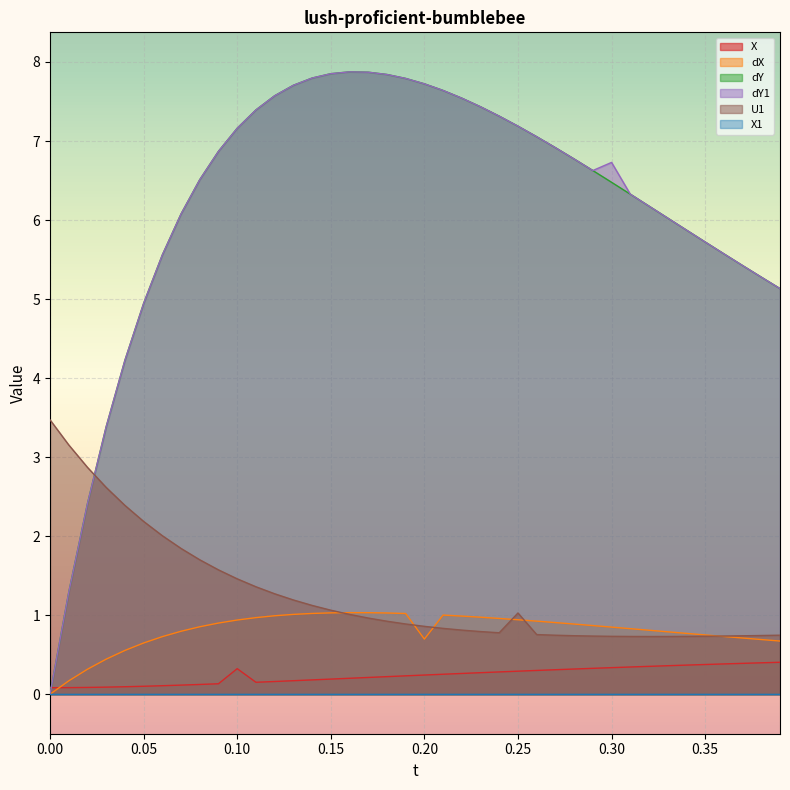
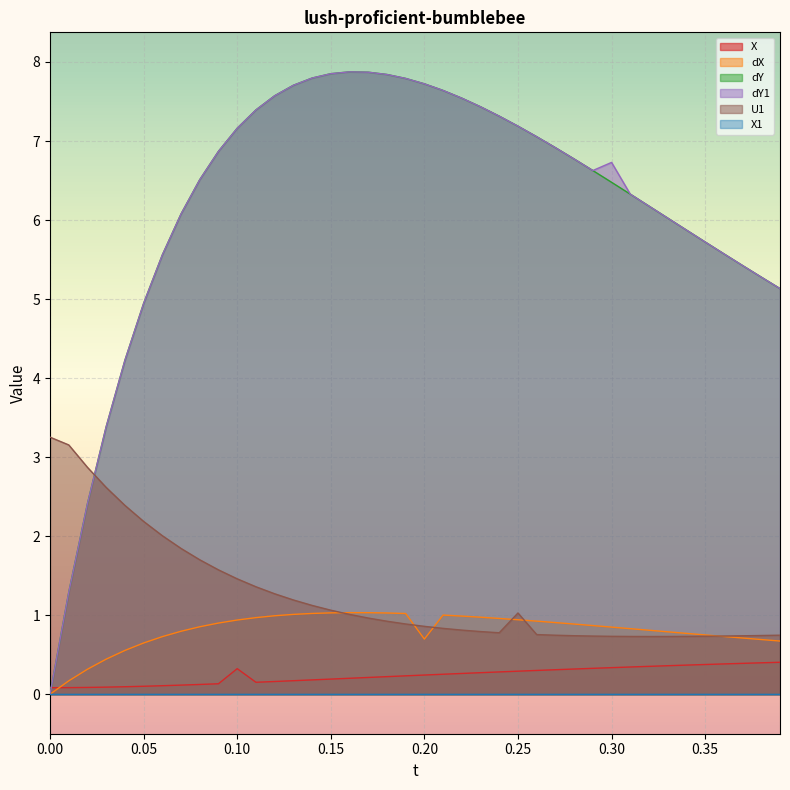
U1, 0.00: 3.5 -> 3.3
